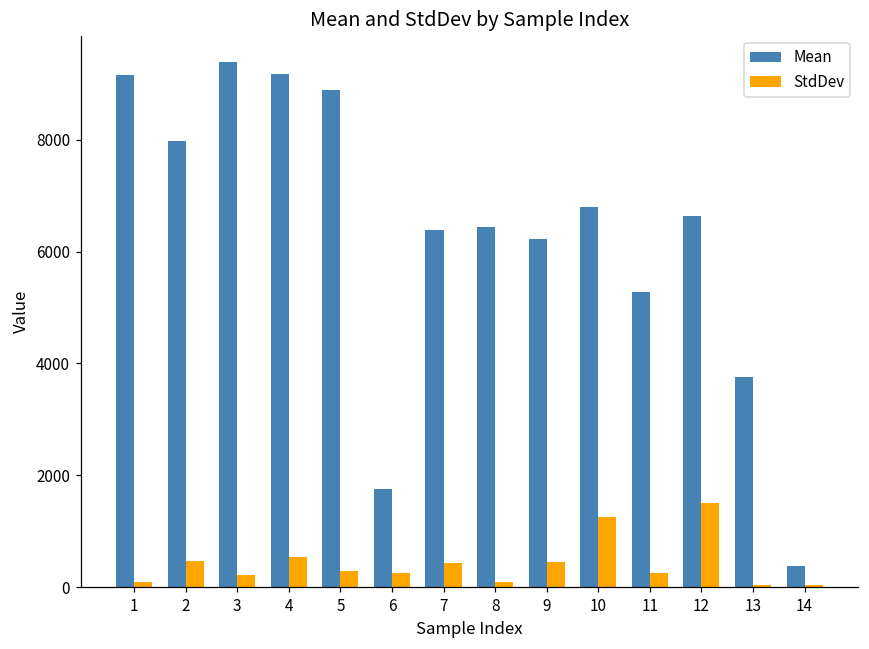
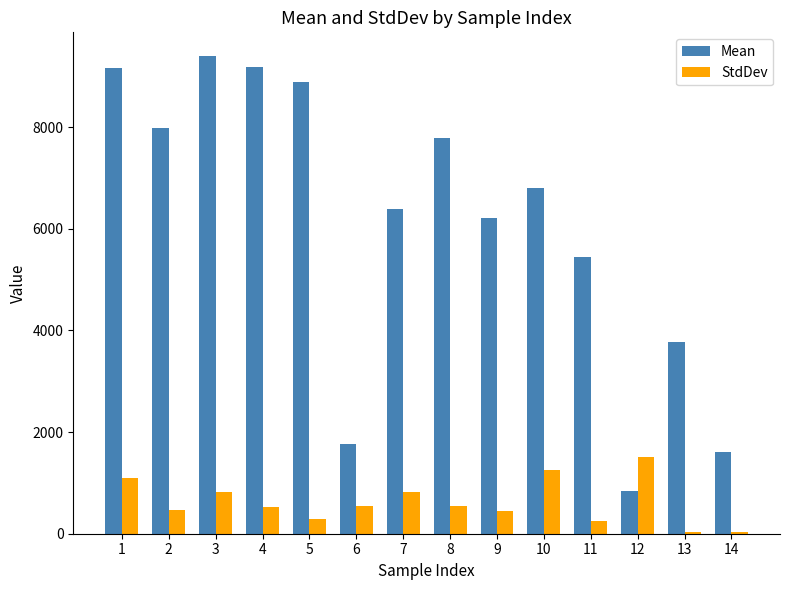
StdDev, 1: 100 -> 1100
StdDev, 3: 200 -> 800
StdDev, 6: 200 -> 500
StdDev, 7: 400 -> 800
Mean, 8: 6400 -> 7800
StdDev, 8: 100 -> 500
Mean, 11: 5300 -> 5400
Mean, 12: 6600 -> 800
Mean, 14: 400 -> 1600
